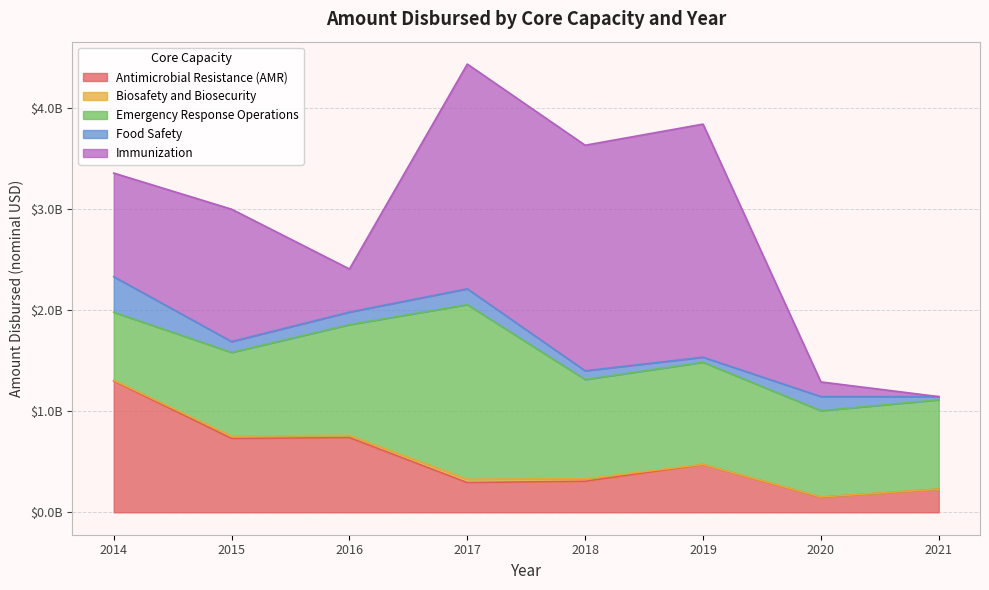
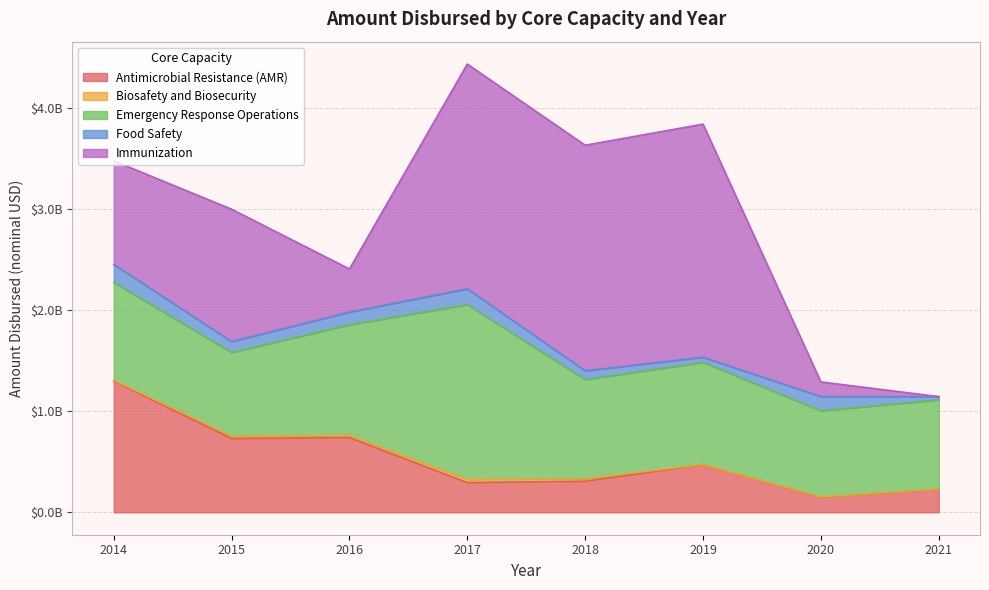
Emergency Response Operations, 2014: $670000000 -> $970000000
Food Safety, 2014: $350000000 -> $180000000
